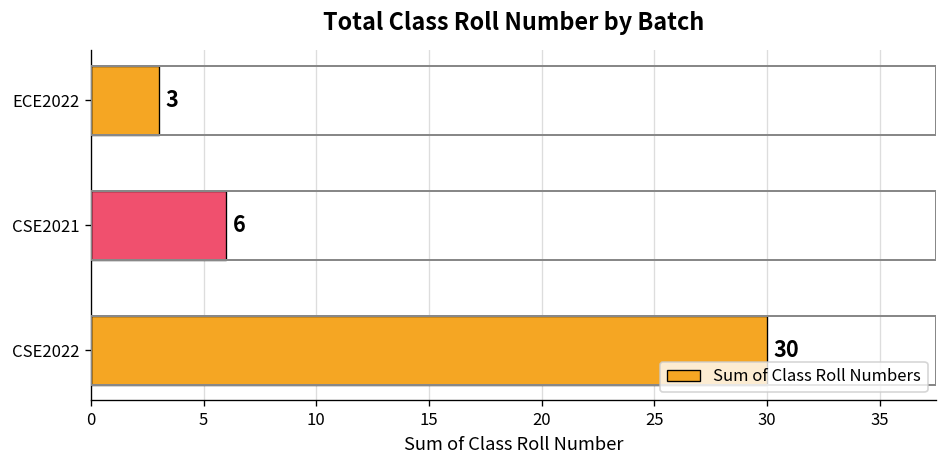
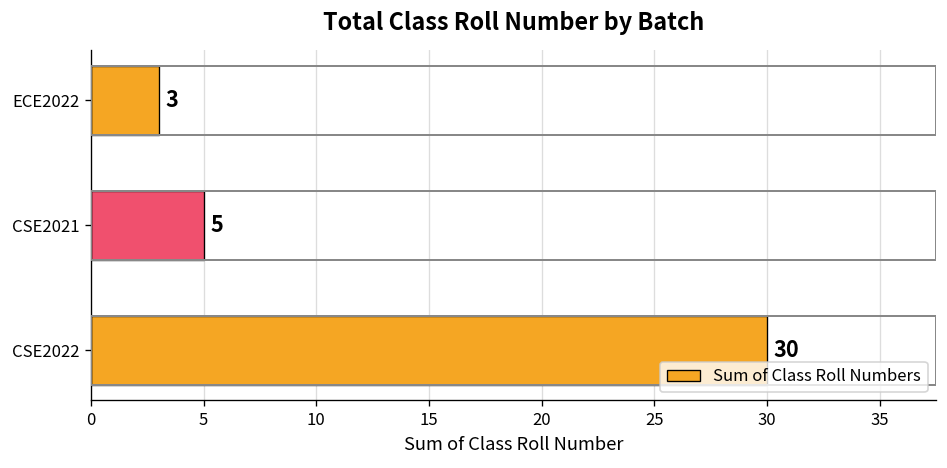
CSE2021: 6 -> 5
